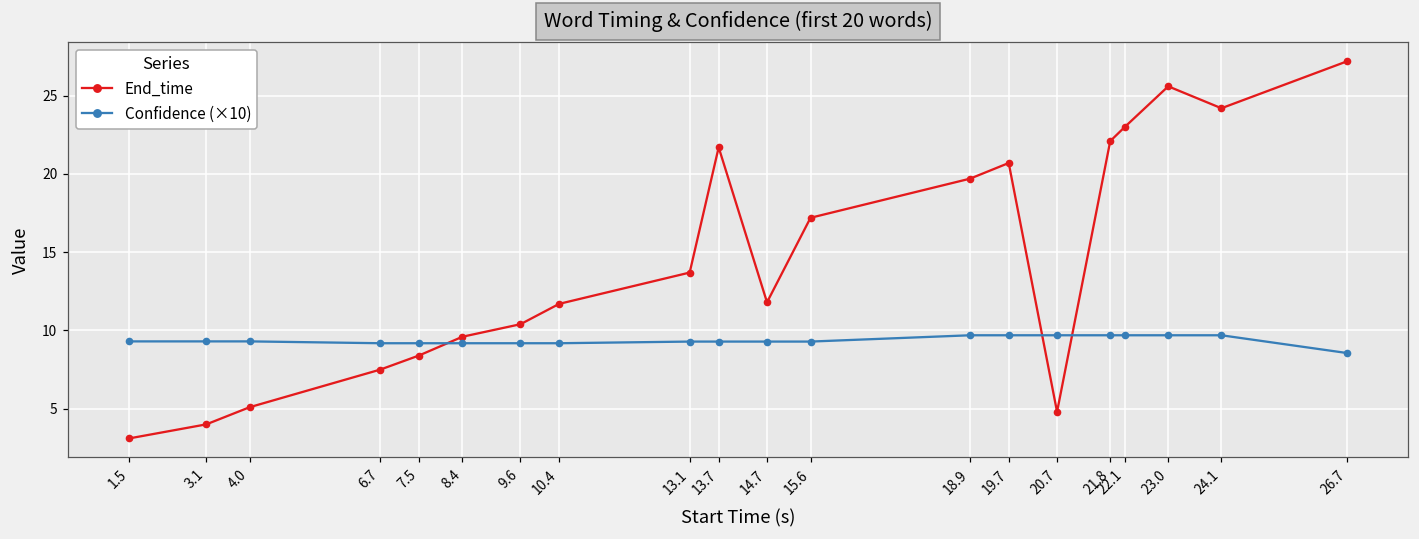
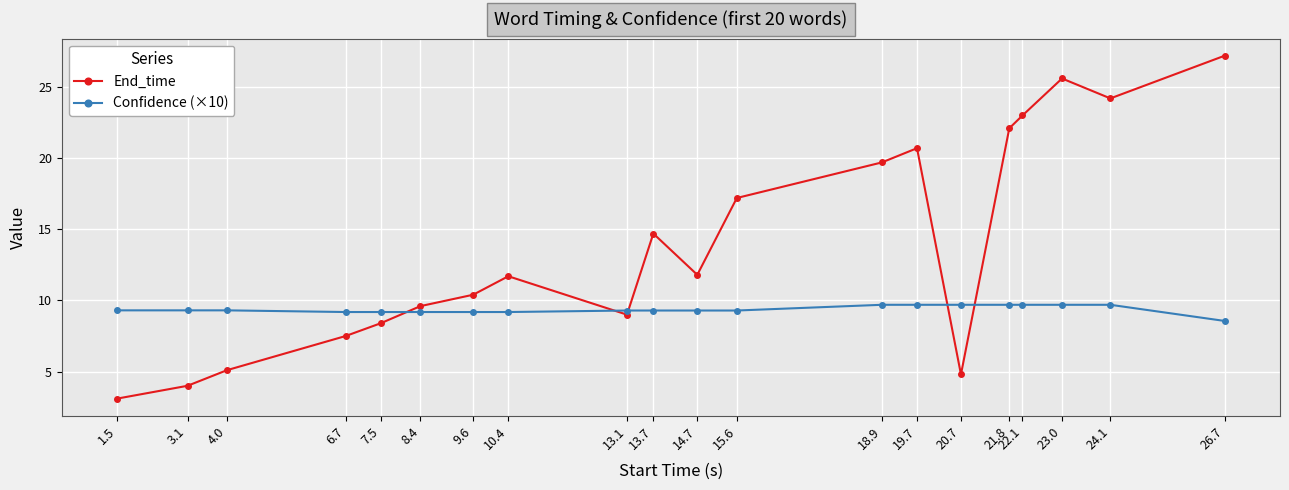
End_time, 13.1: 13.7 -> 9.0
End_time, 13.7: 21.7 -> 14.7
